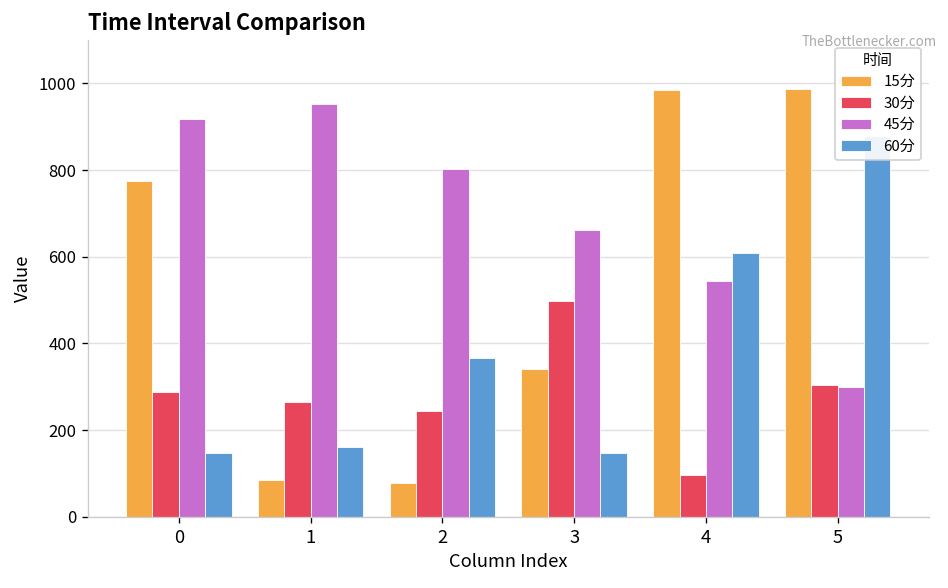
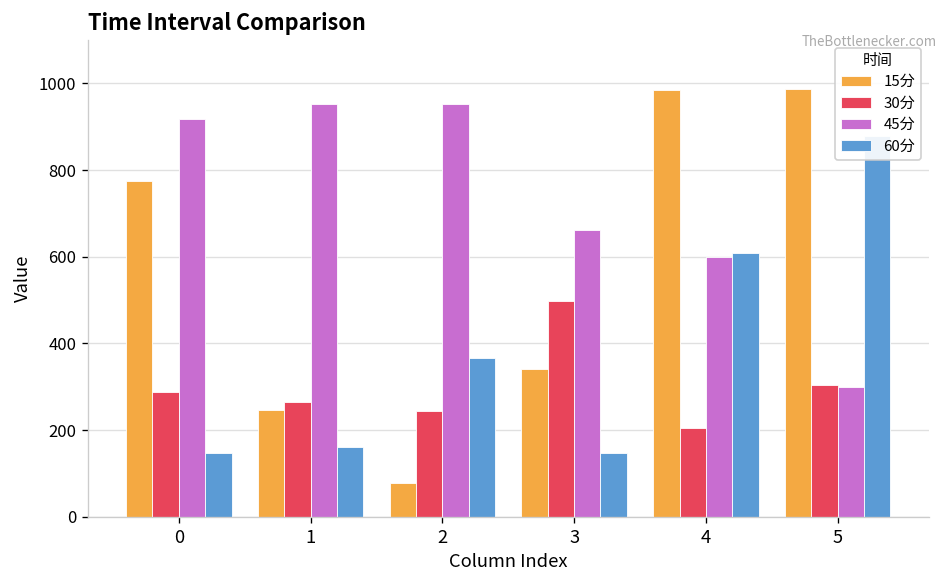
15分, 1: 80 -> 250
45分, 2: 800 -> 950
30分, 4: 100 -> 200
45分, 4: 540 -> 600
